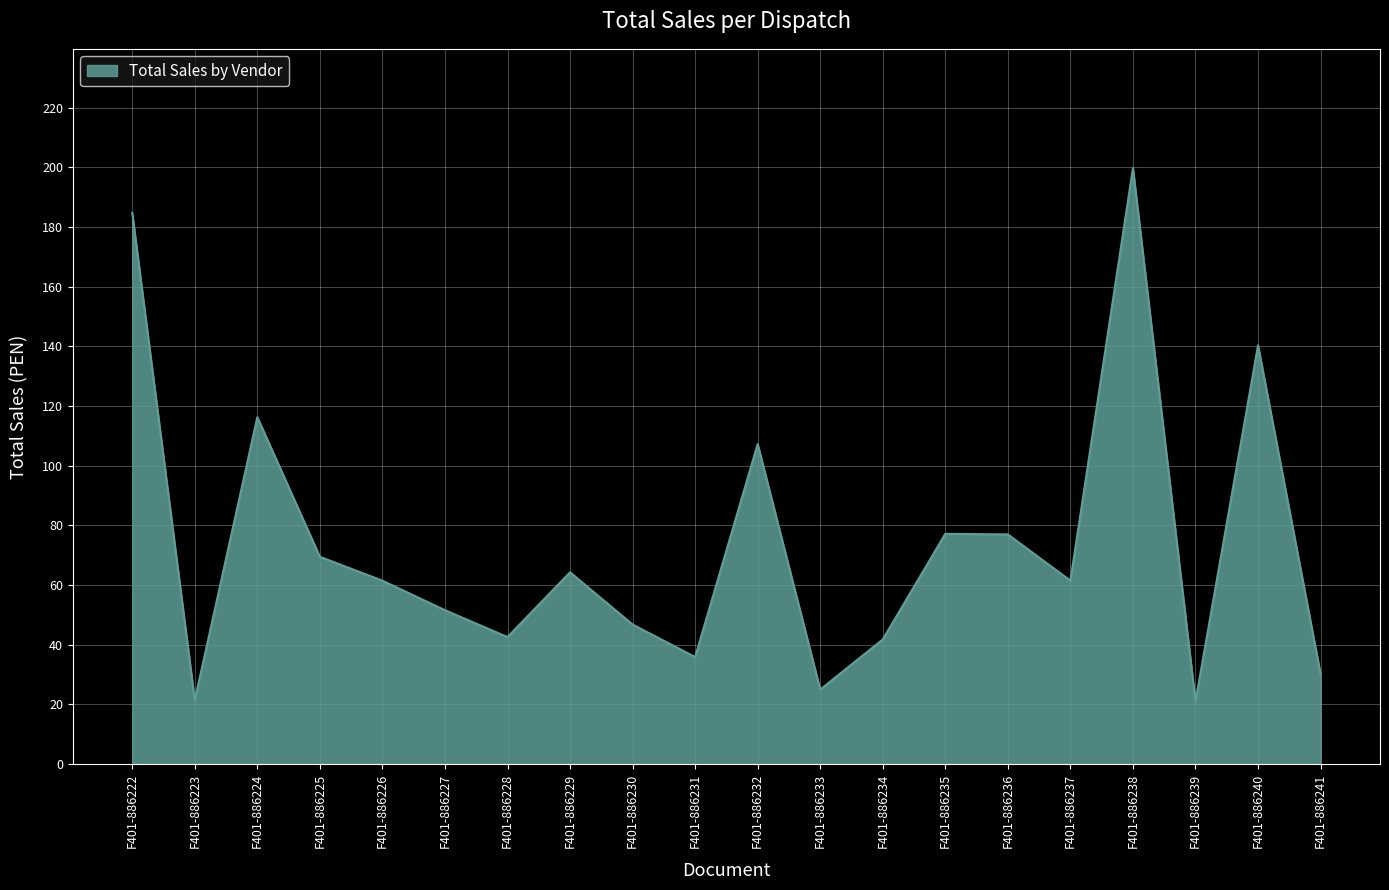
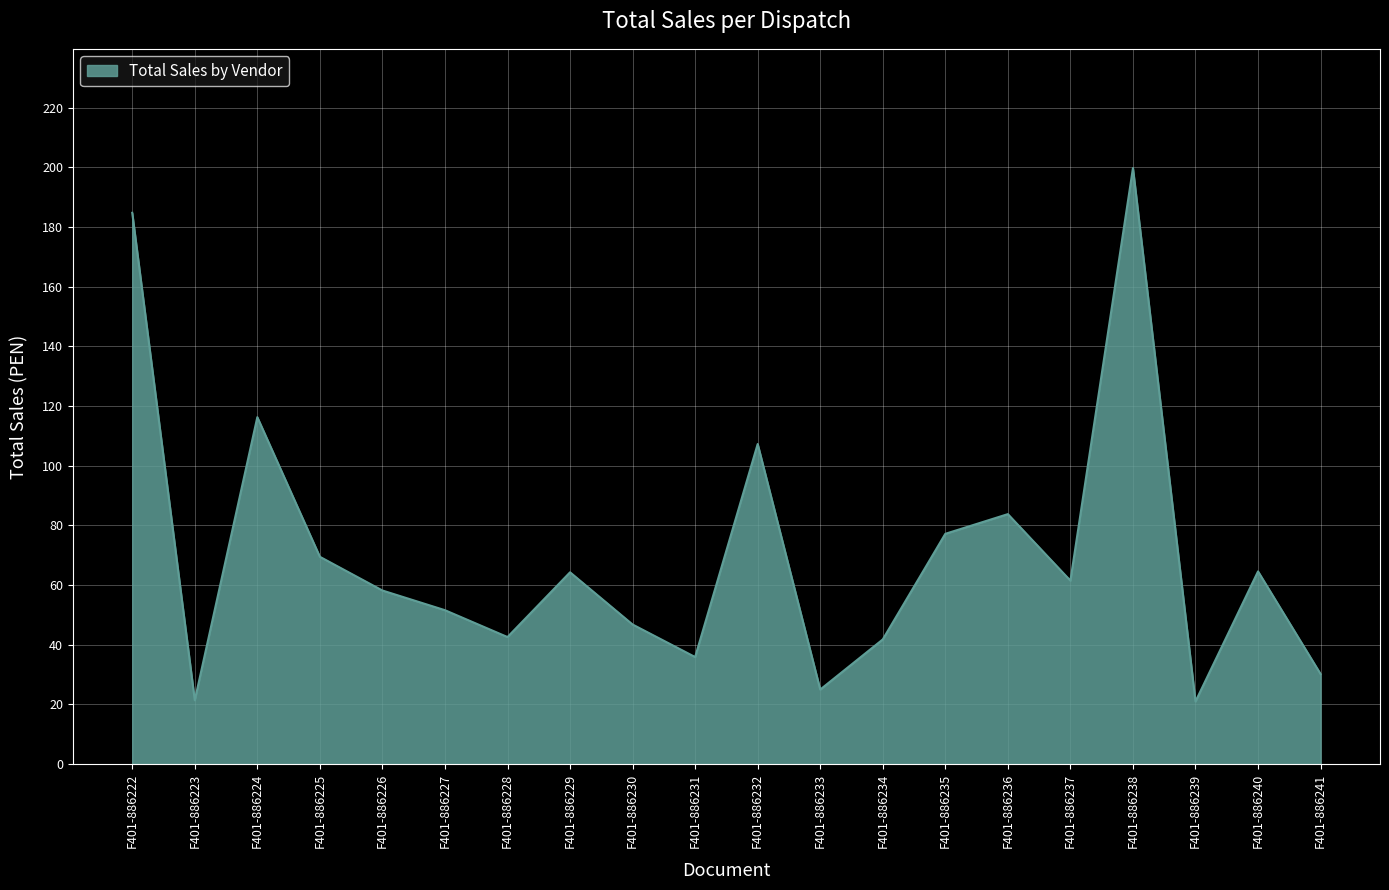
F401-886226: 62 -> 58
F401-886236: 77 -> 84
F401-886240: 140 -> 65
